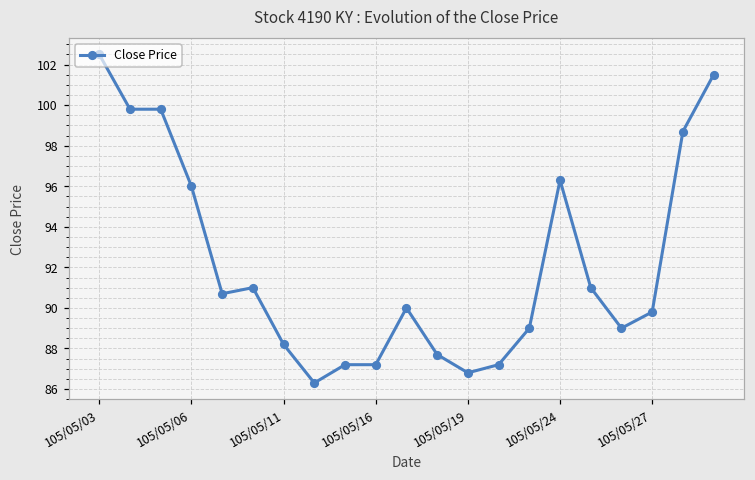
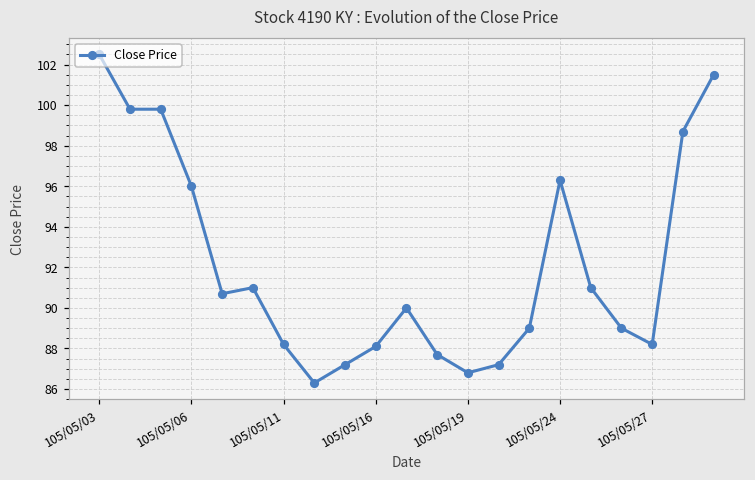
105/05/16: 87.2 -> 88.1
105/05/27: 89.8 -> 88.2
